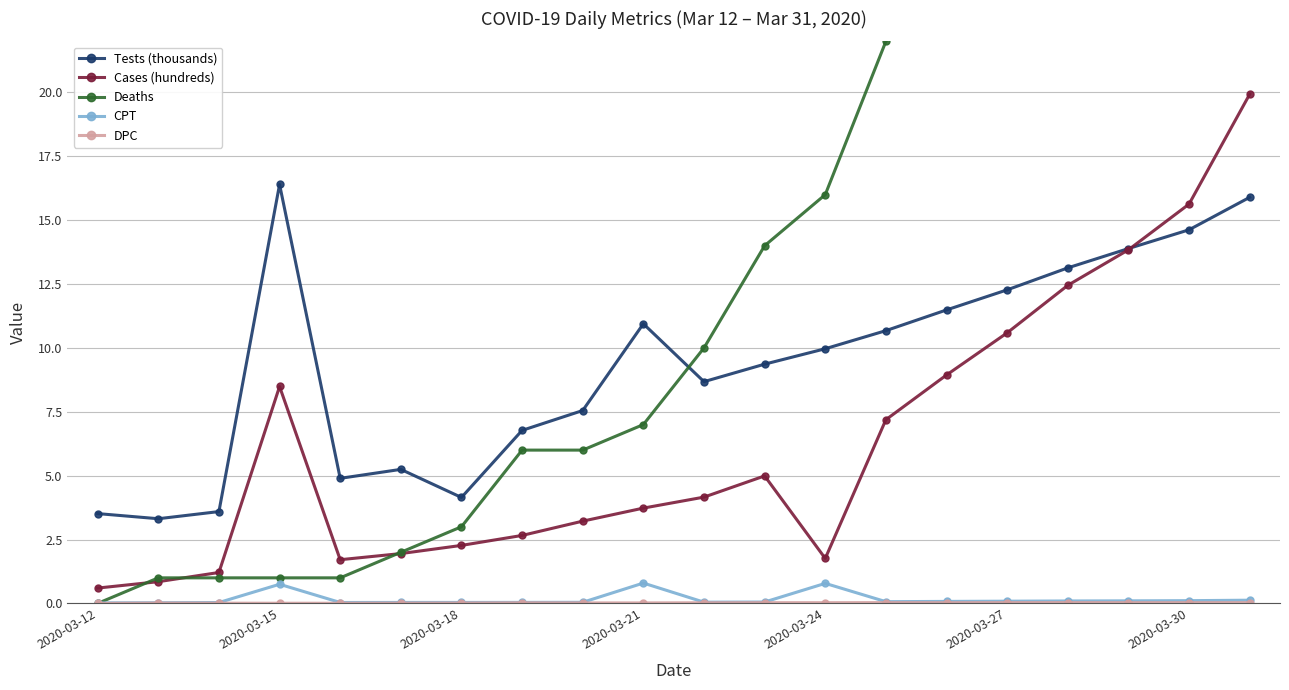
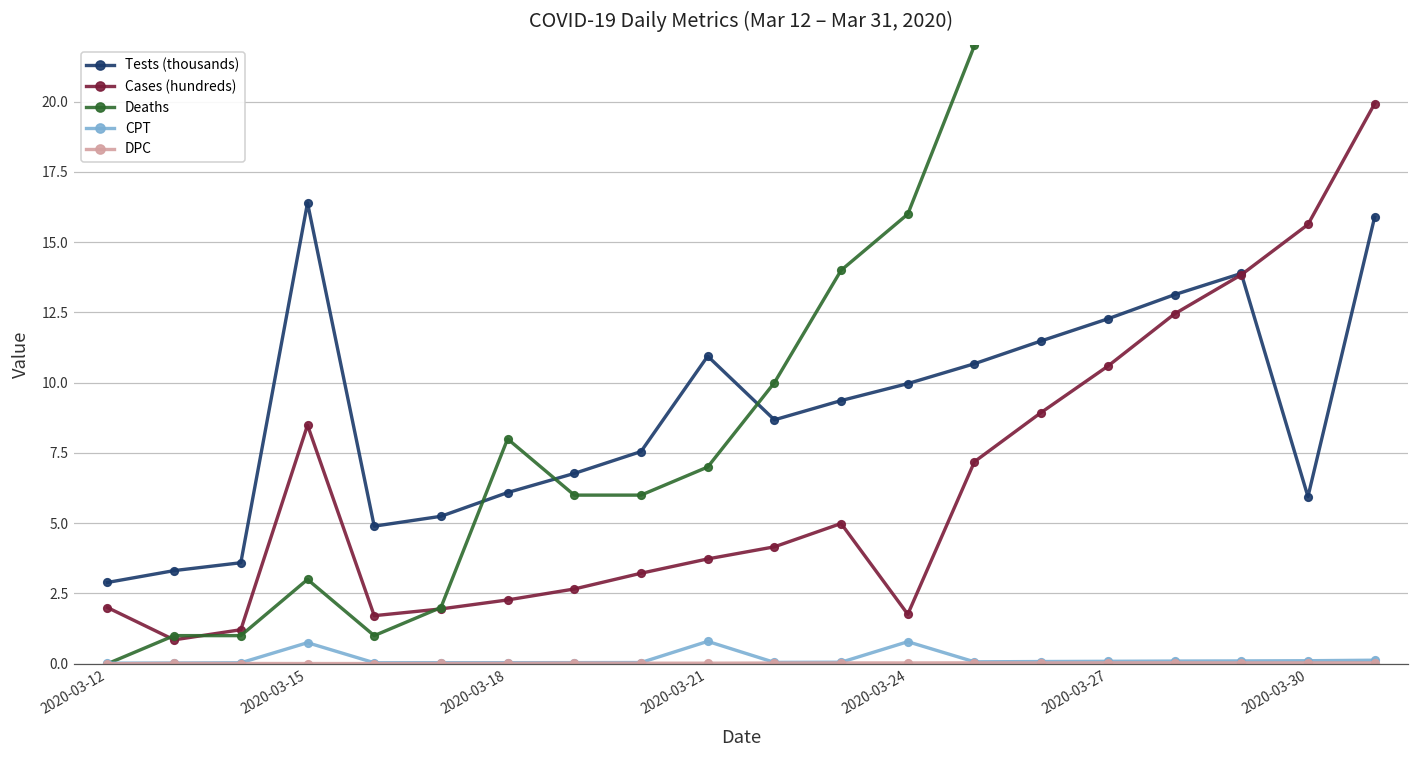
Tests (thousands), 2020-03-12: 3.5 -> 2.9
Cases (hundreds), 2020-03-12: 0.6 -> 2.0
Deaths, 2020-03-15: 1 -> 3
Tests (thousands), 2020-03-18: 4.1 -> 6.1
Deaths, 2020-03-18: 3 -> 8
Tests (thousands), 2020-03-30: 14.6 -> 5.9
